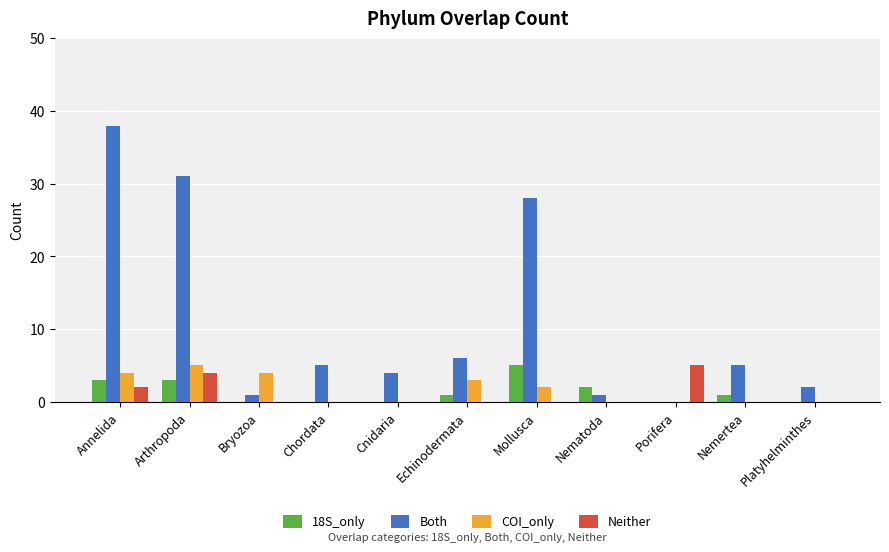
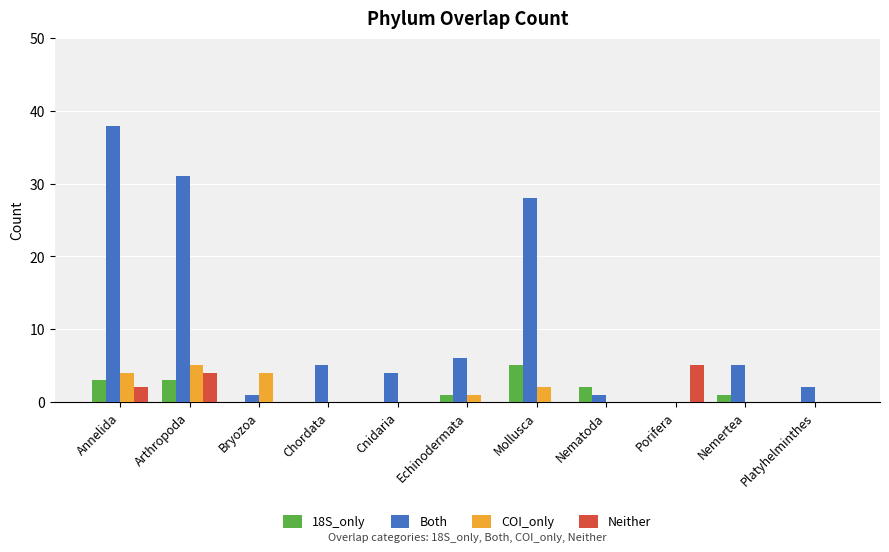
COI_only, Echinodermata: 3 -> 1
